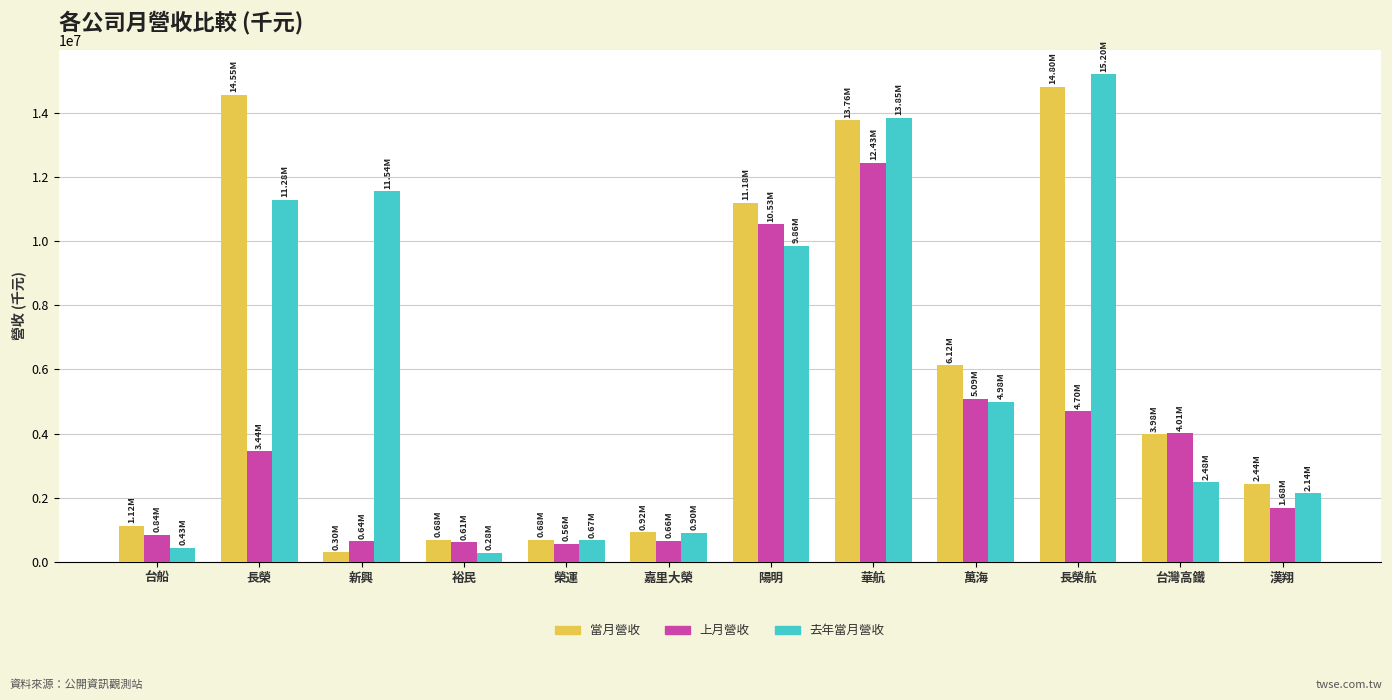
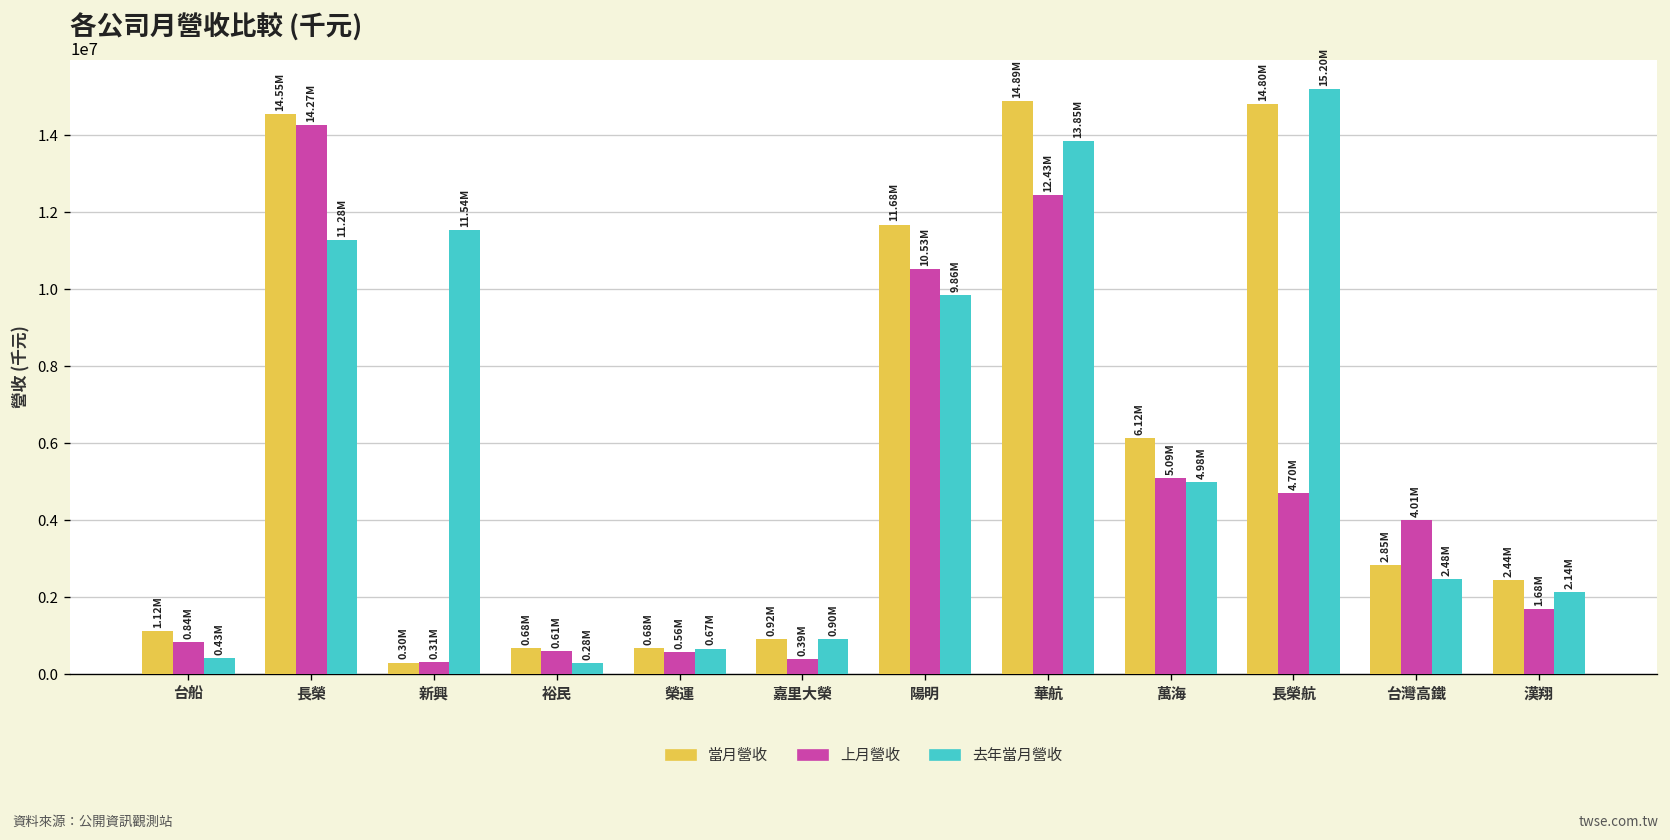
上月營收, 長榮: 3.44M -> 14.27M
上月營收, 新興: 0.64M -> 0.31M
上月營收, 嘉里大榮: 0.66M -> 0.39M
當月營收, 陽明: 11.18M -> 11.68M
當月營收, 華航: 13.76M -> 14.89M
當月營收, 台灣高鐵: 3.98M -> 2.85M
